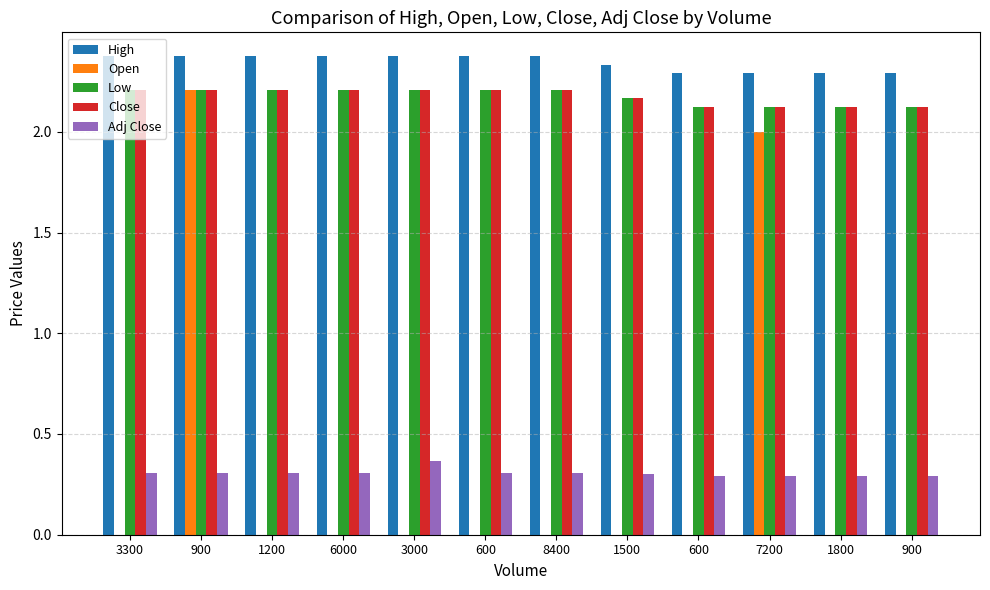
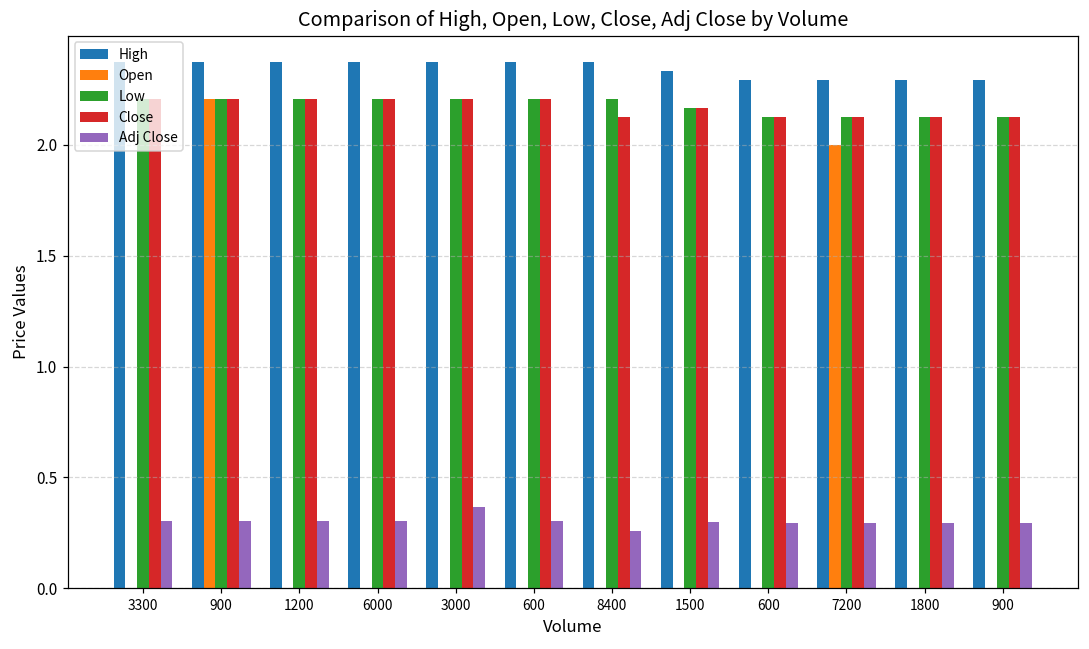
Close, 8400: 2.21 -> 2.13
Adj Close, 8400: 0.30 -> 0.26
